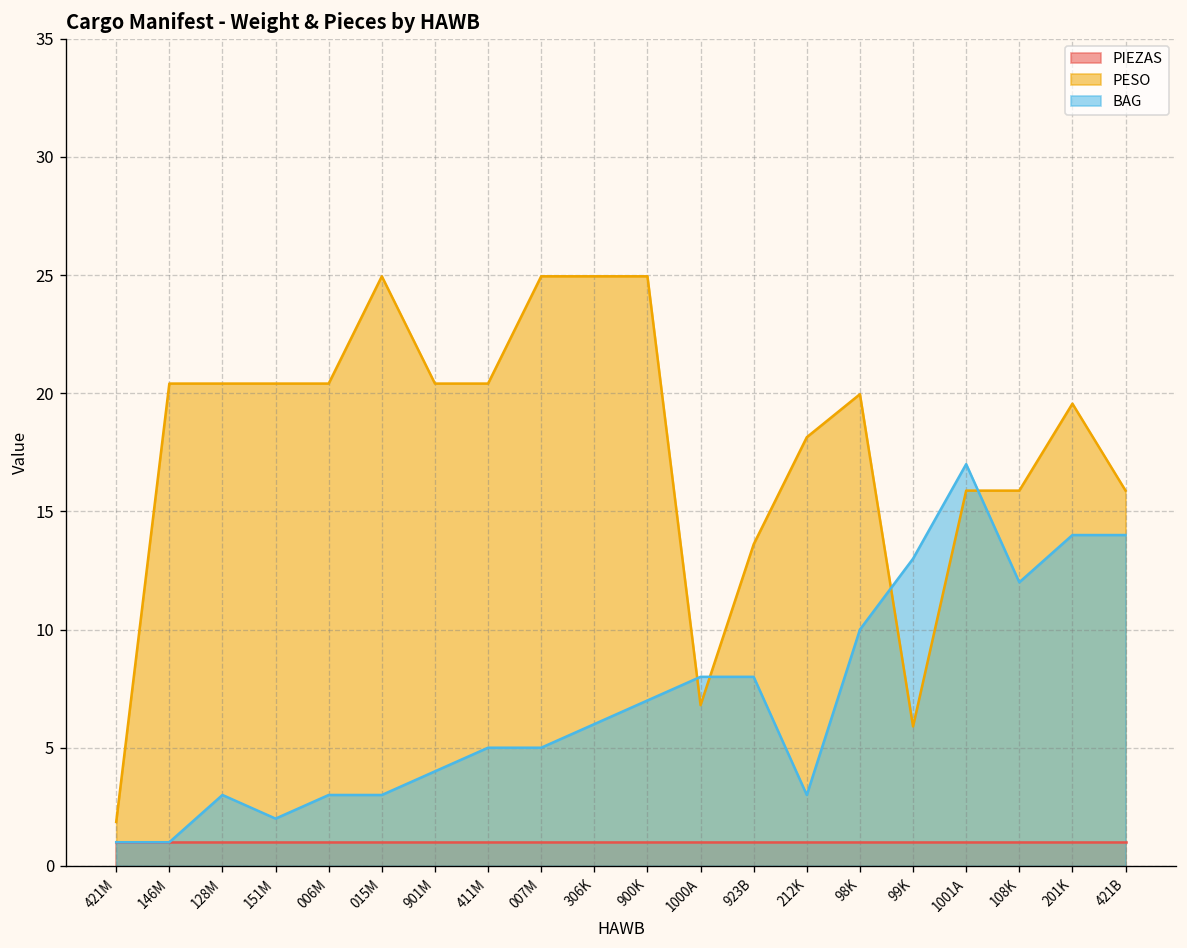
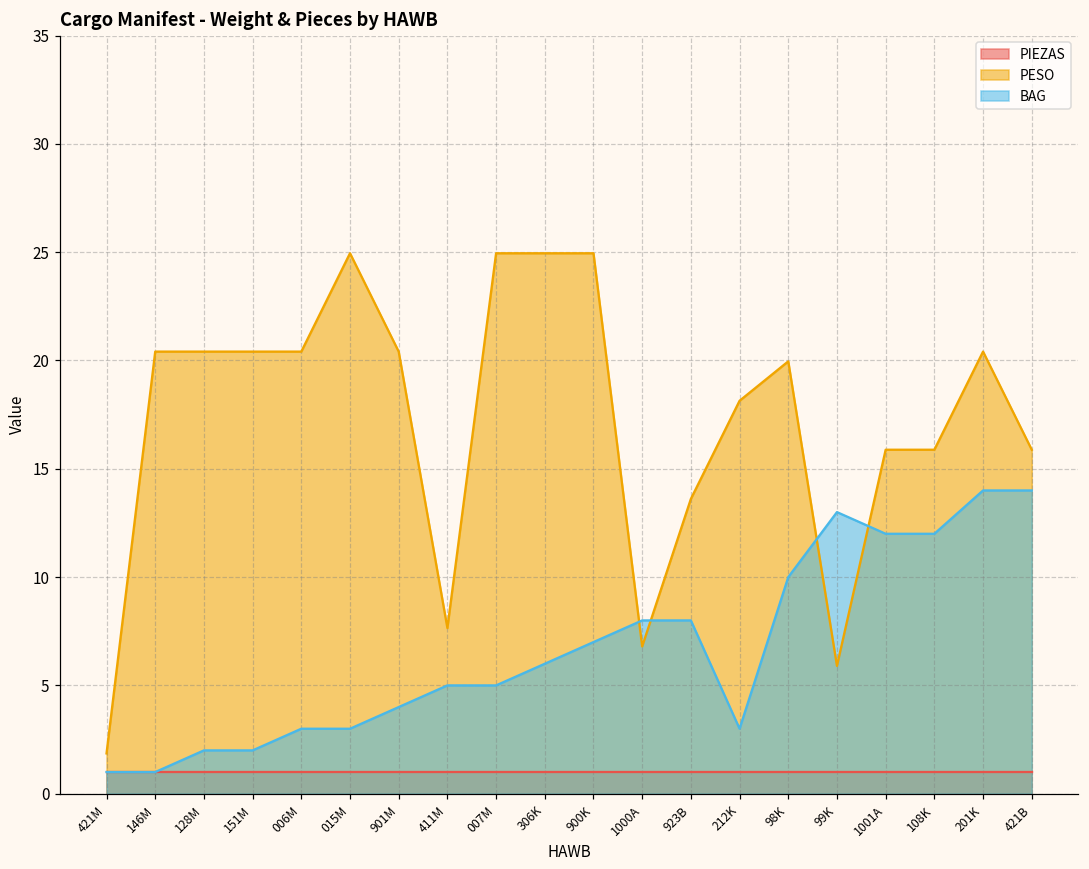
BAG, 128M: 3 -> 2
PESO, 411M: 20.4 -> 7.7
BAG, 1001A: 17 -> 12
PESO, 201K: 19.6 -> 20.4
